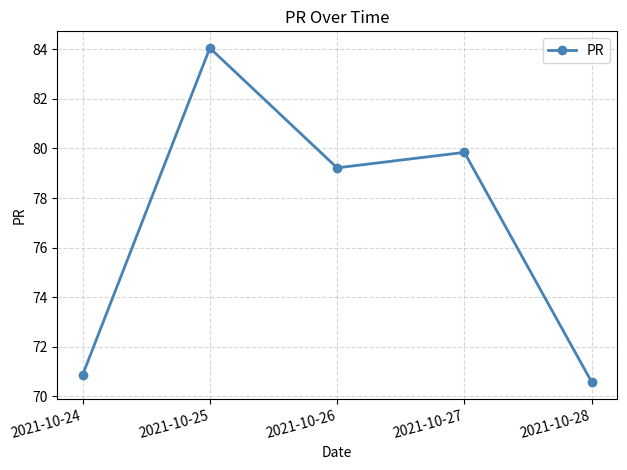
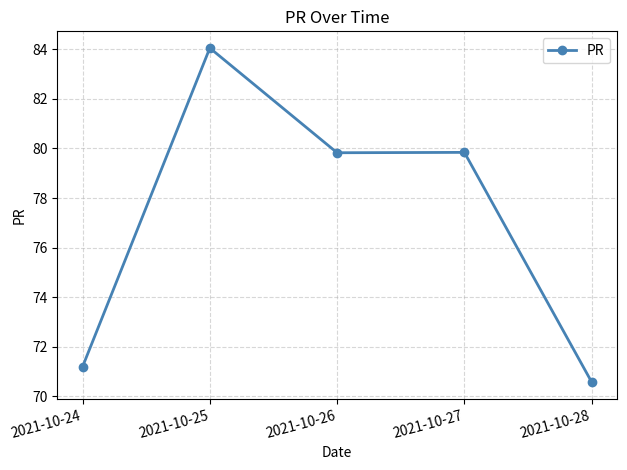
2021-10-24: 70.9 -> 71.2
2021-10-26: 79.2 -> 79.8
